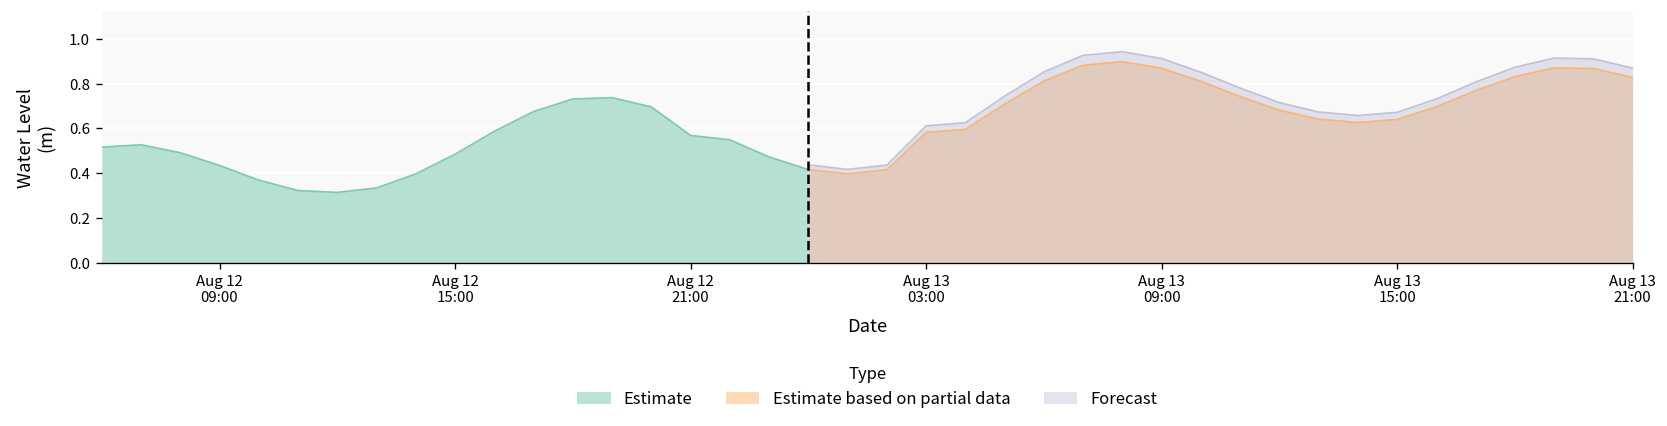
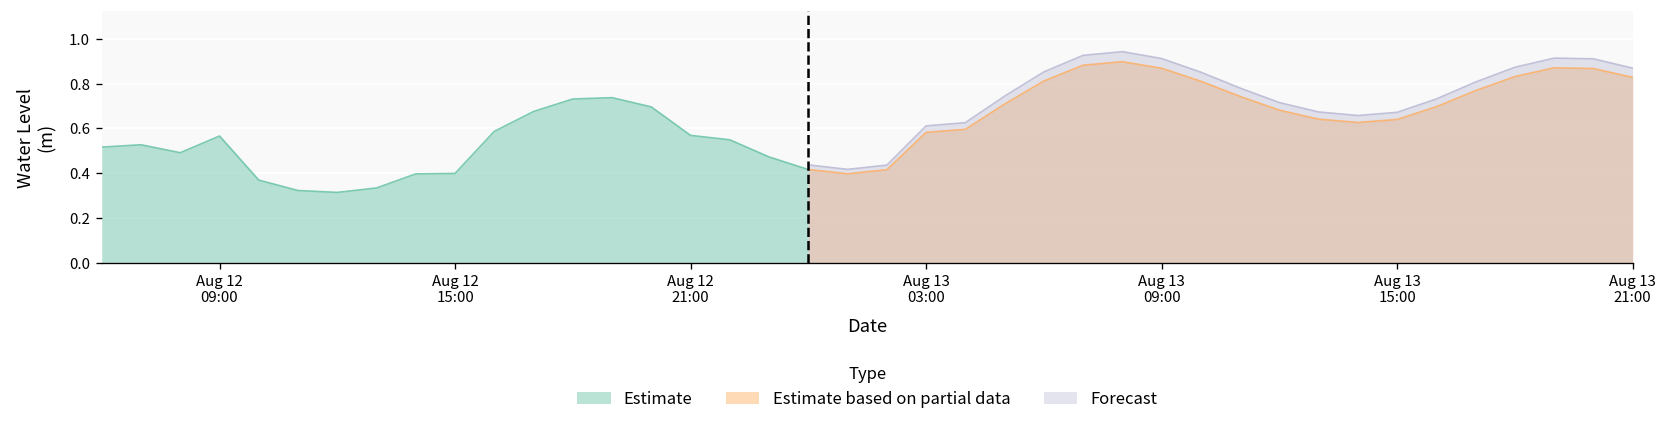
Estimate, Aug 12 09:00: 0.43 -> 0.57
Estimate, Aug 12 15:00: 0.48 -> 0.40
